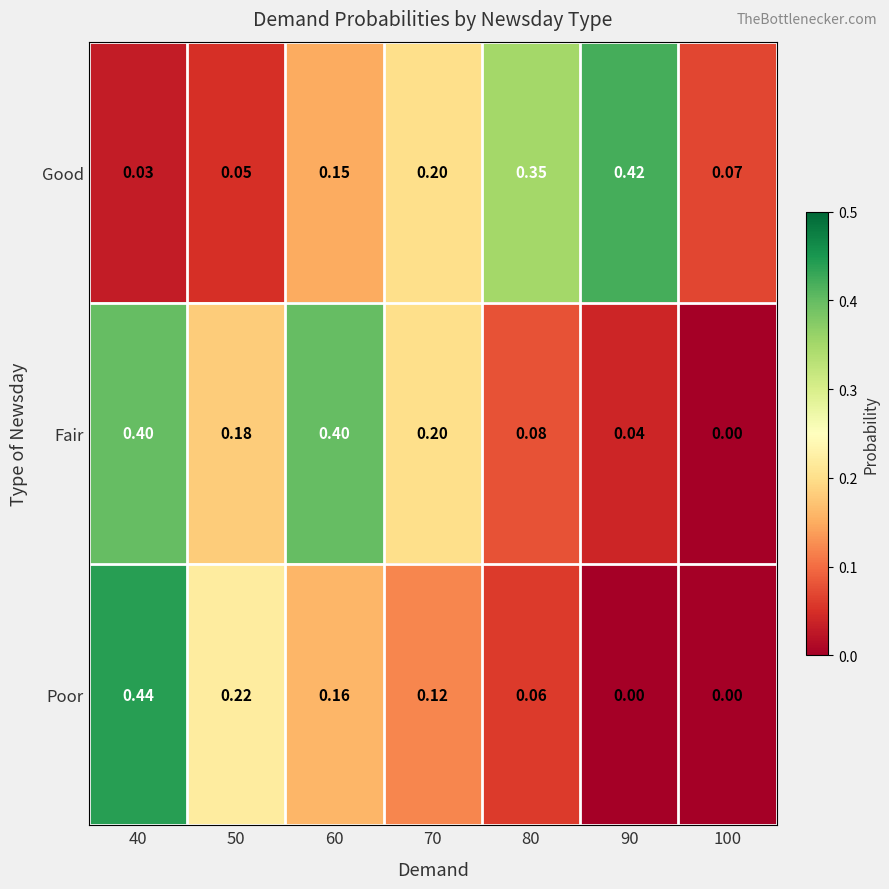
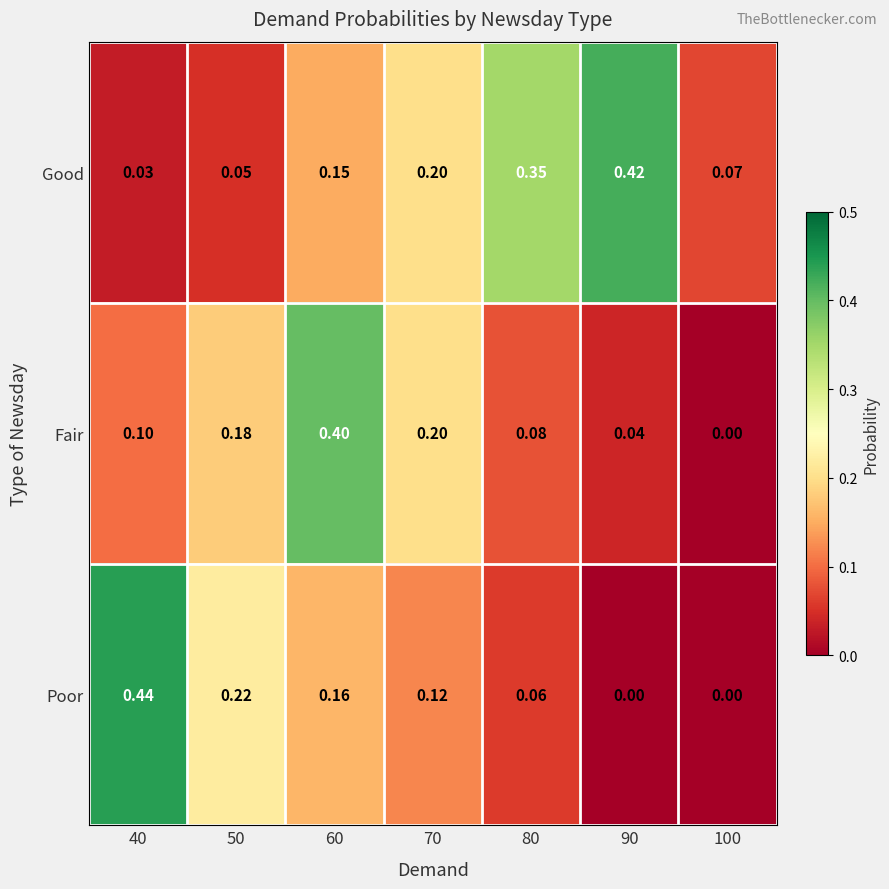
Fair, 40: 0.40 -> 0.10
